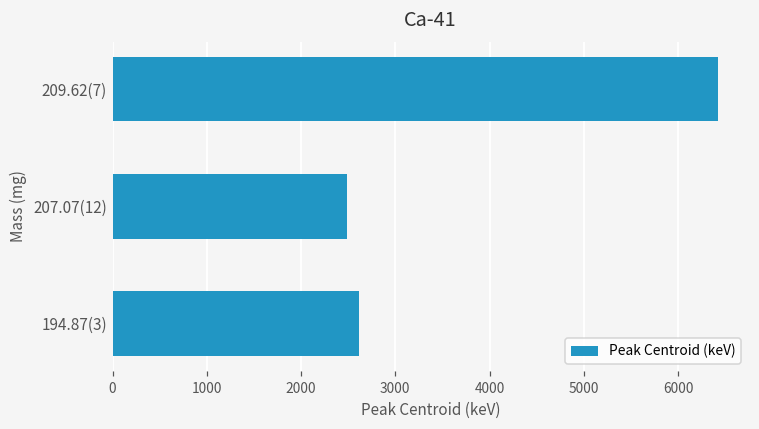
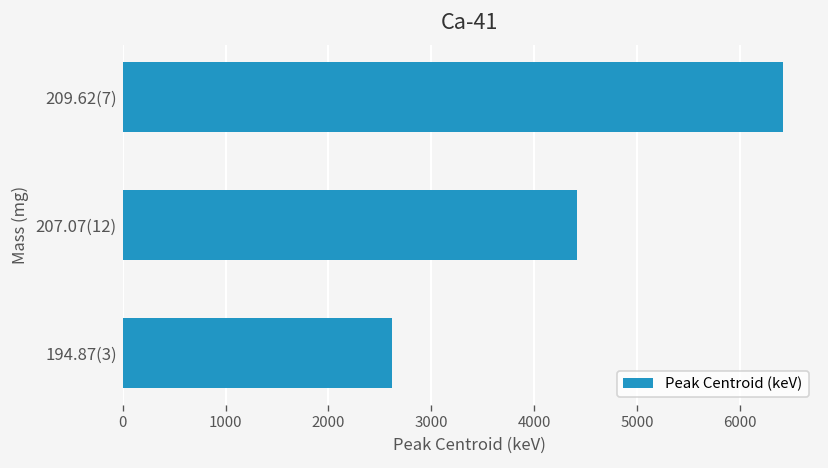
207.07(12): 2500 -> 4400
